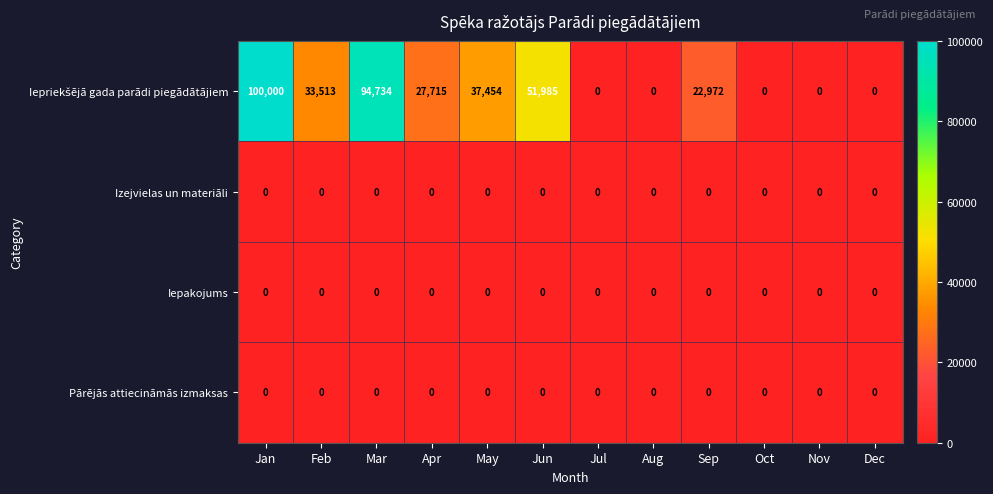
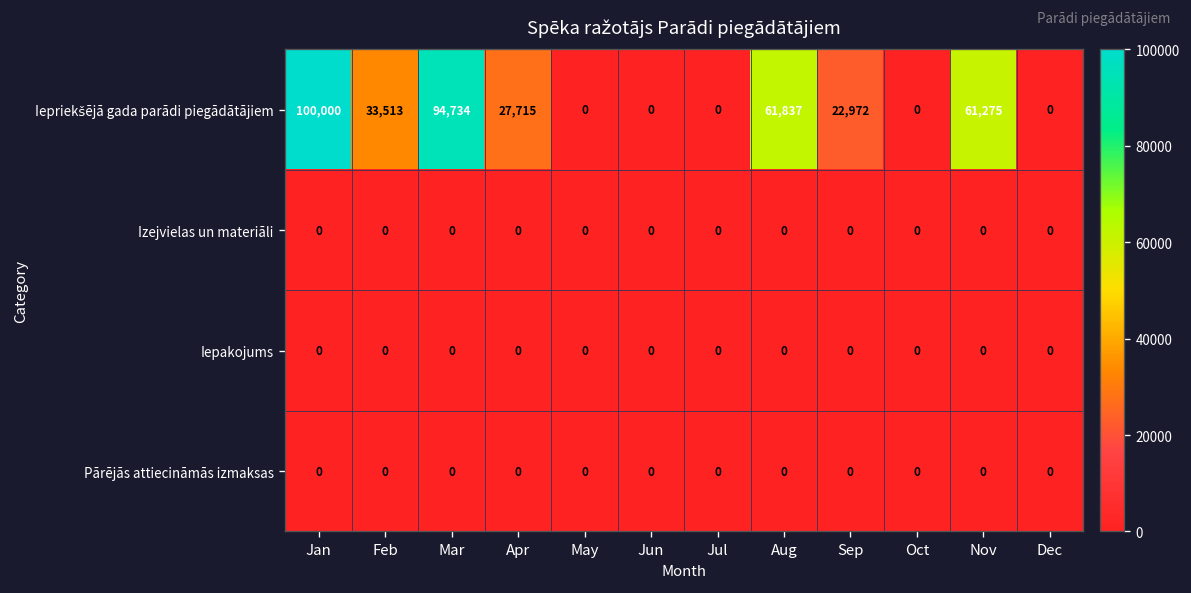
Iepriekšējā gada parādi piegādātājiem, May: 37,454 -> 0
Iepriekšējā gada parādi piegādātājiem, Jun: 51,985 -> 0
Iepriekšējā gada parādi piegādātājiem, Aug: 0 -> 61,837
Iepriekšējā gada parādi piegādātājiem, Nov: 0 -> 61,275
